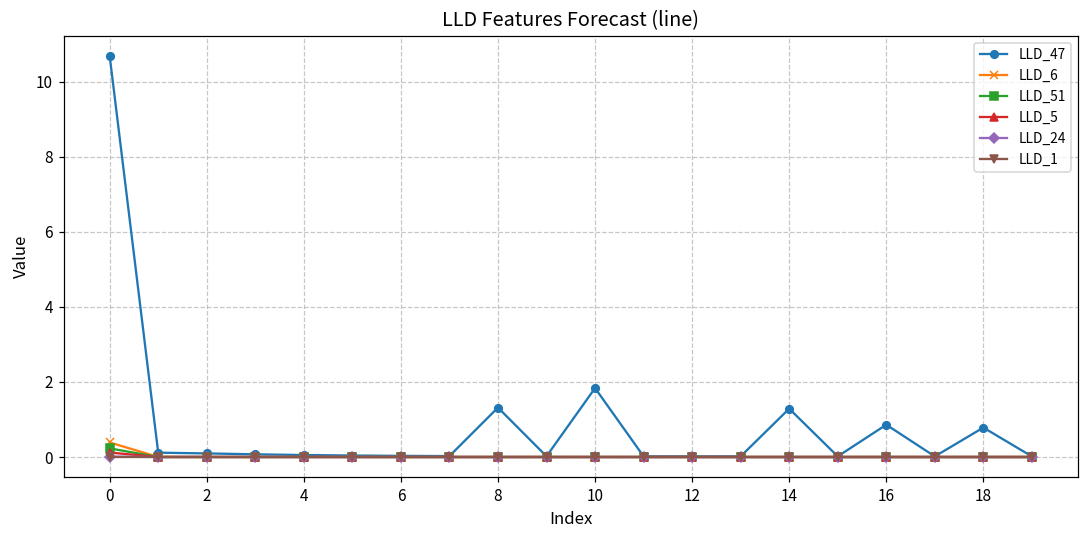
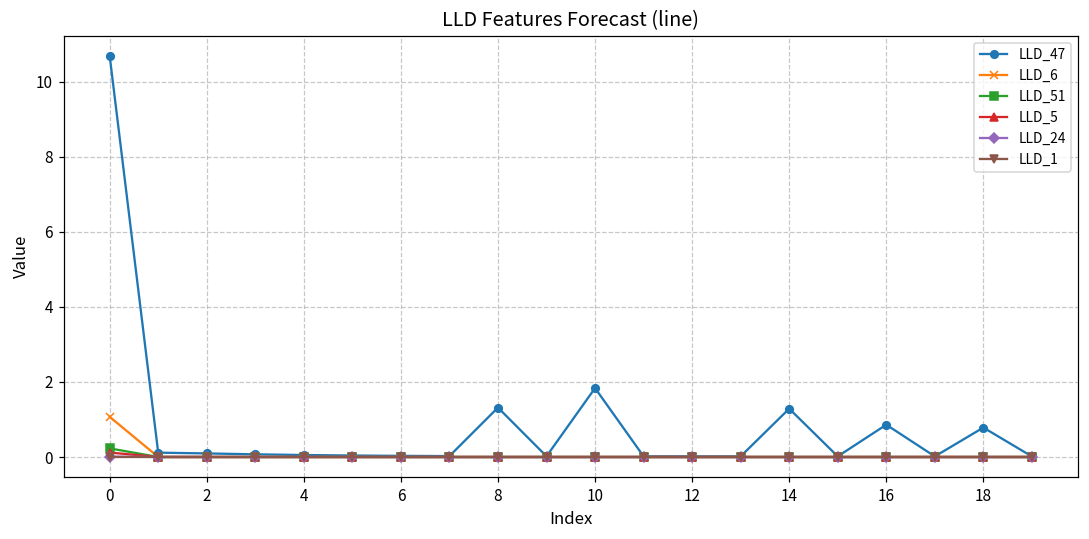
LLD_6, 0: 0.4 -> 1.1
